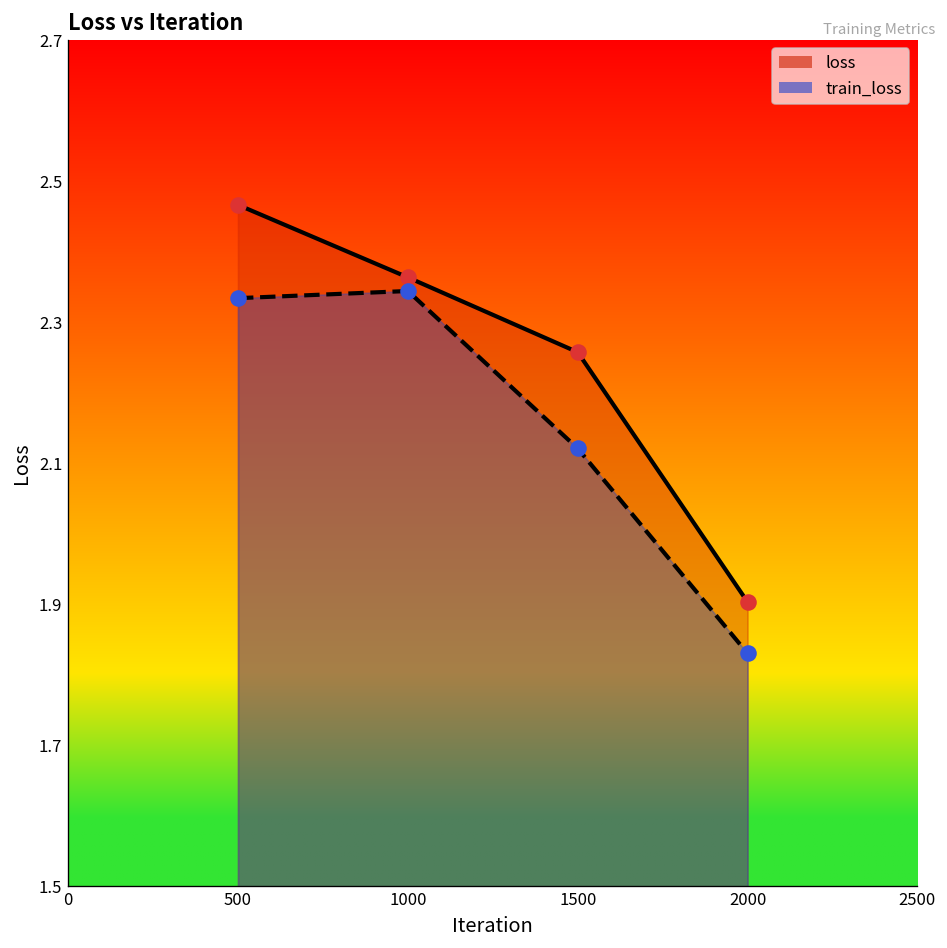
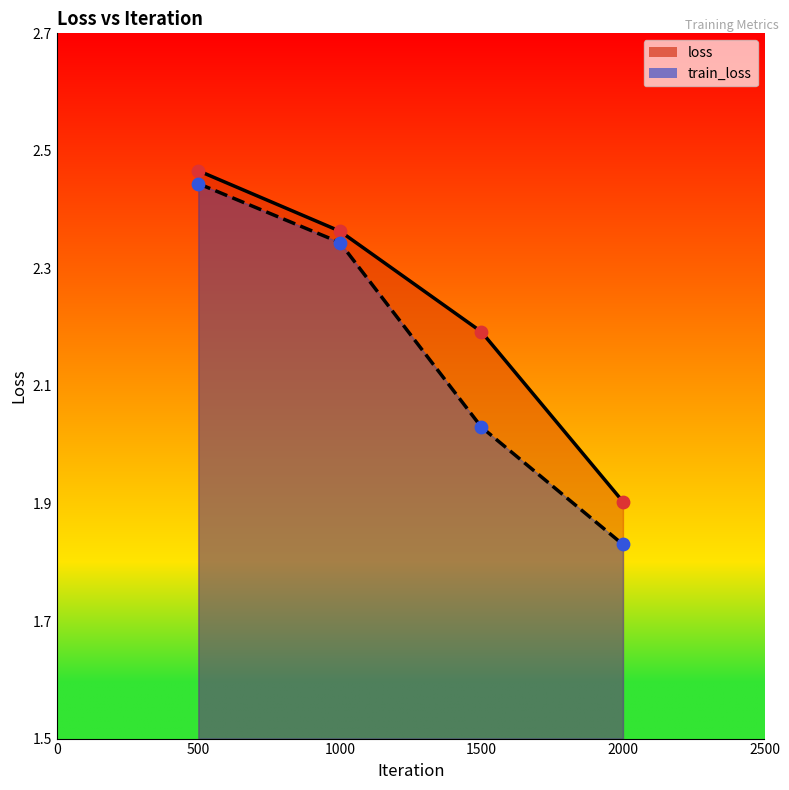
train_loss, 500: 2.33 -> 2.44
loss, 1500: 2.26 -> 2.19
train_loss, 1500: 2.12 -> 2.03
